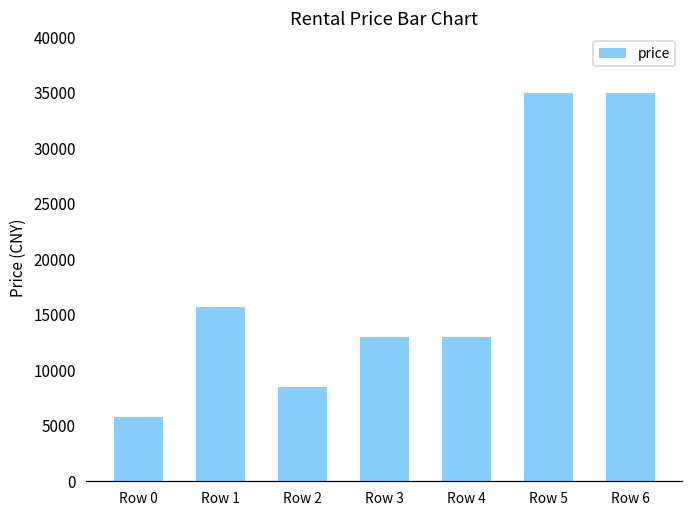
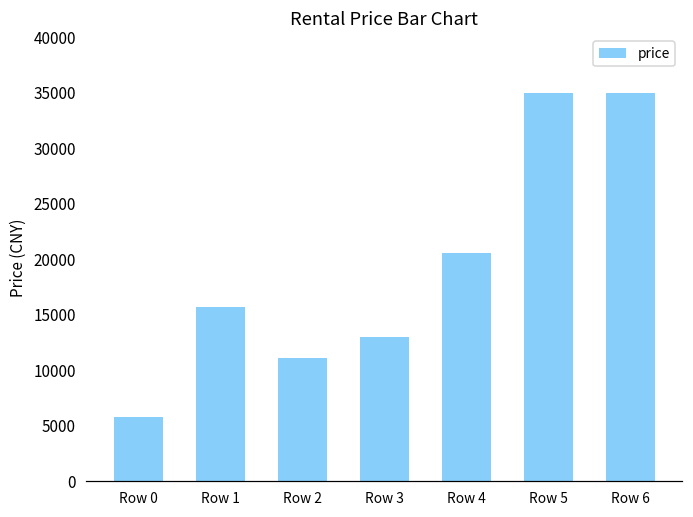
Row 2: 8500 -> 11100
Row 4: 13000 -> 20500
